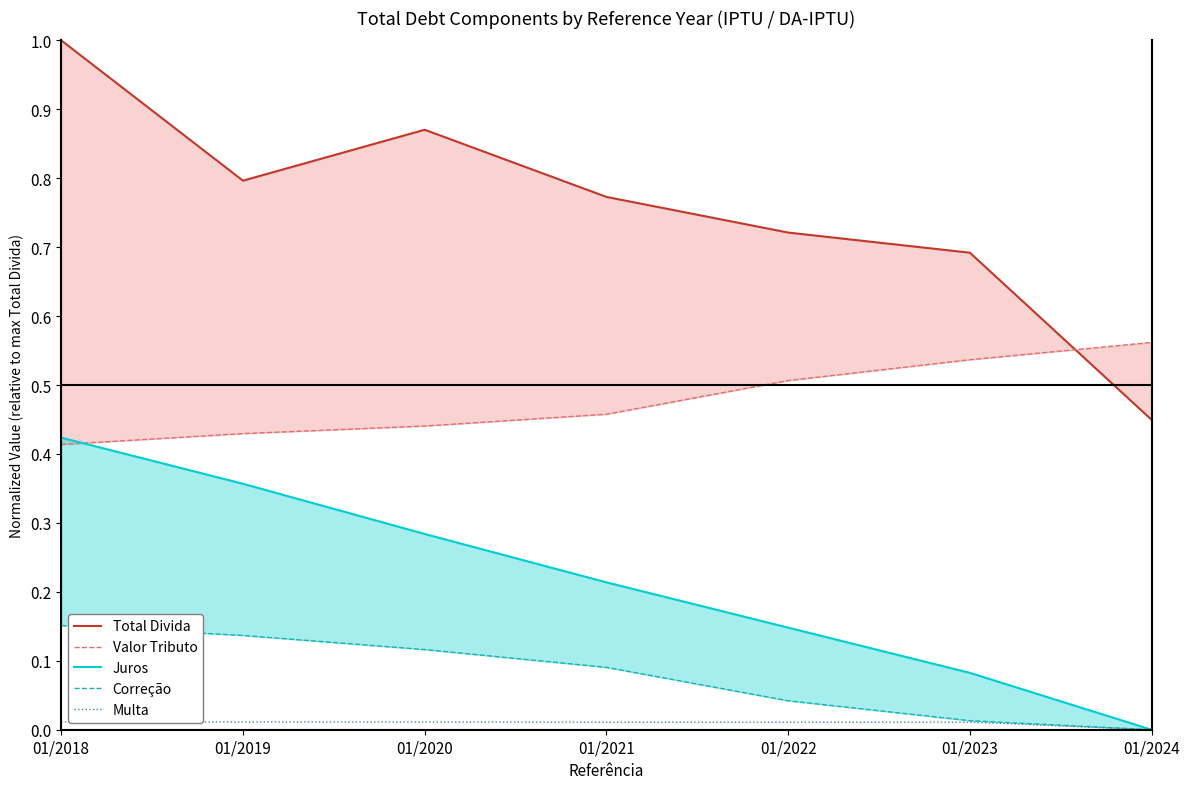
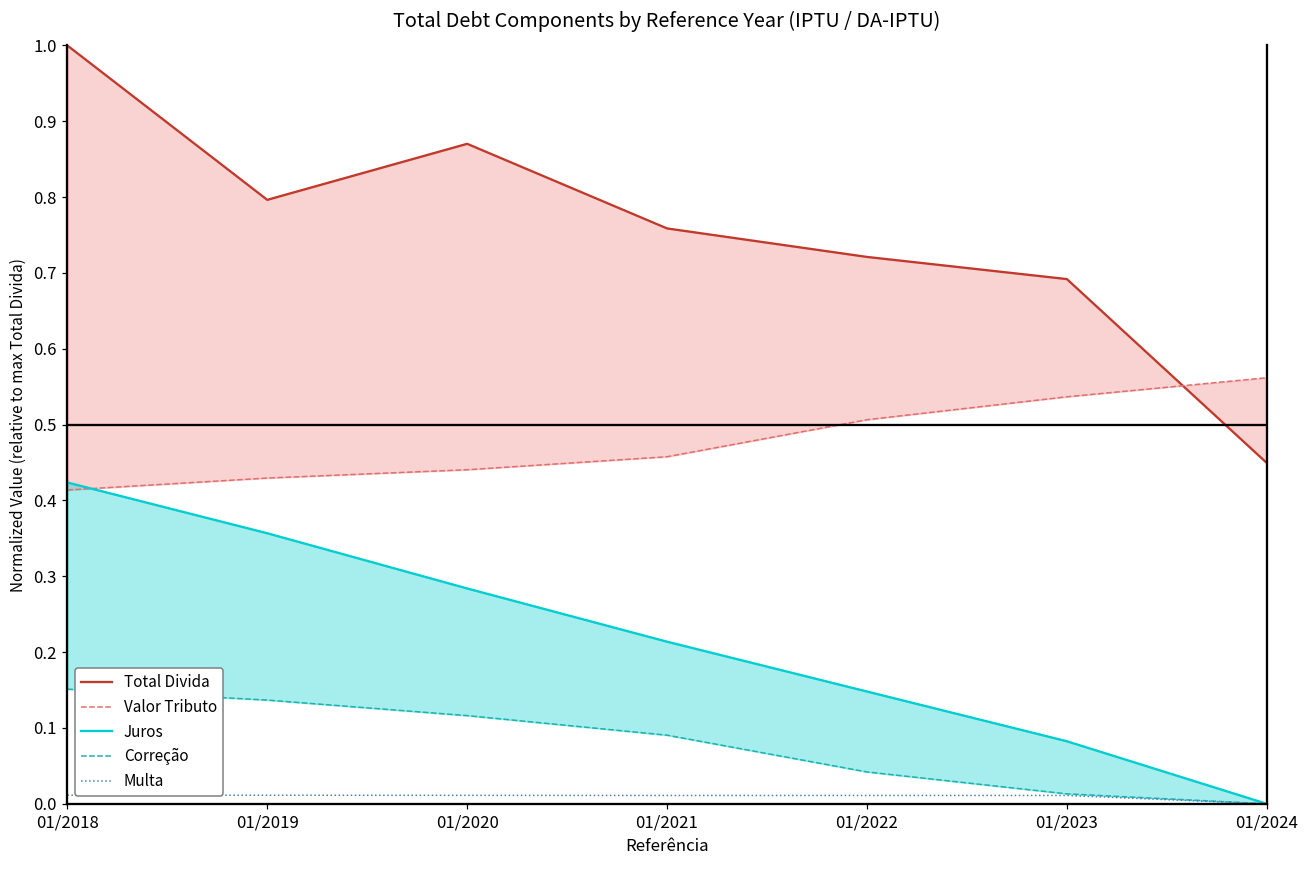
Total Divida, 01/2021: 0.77 -> 0.76
